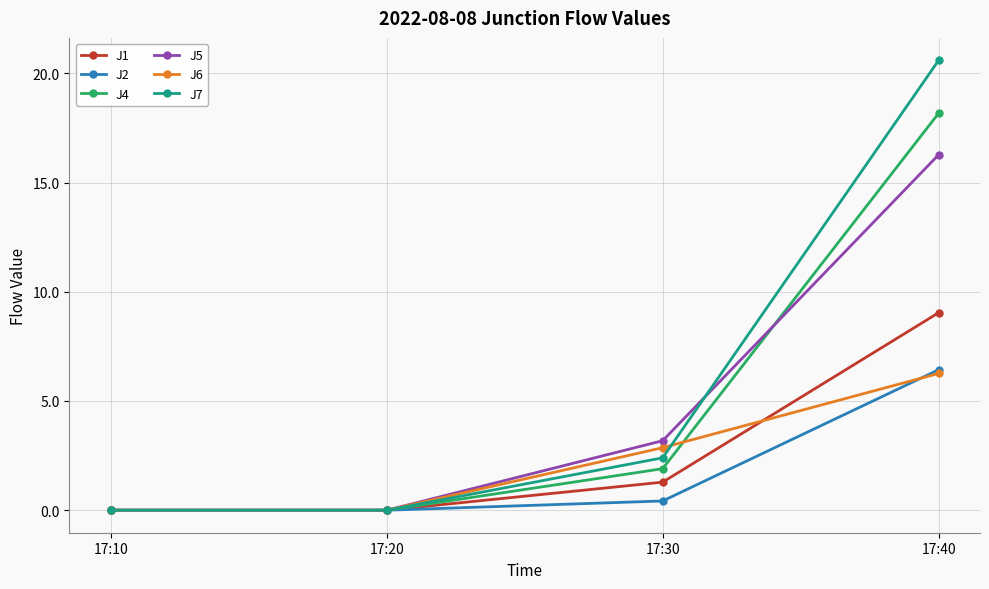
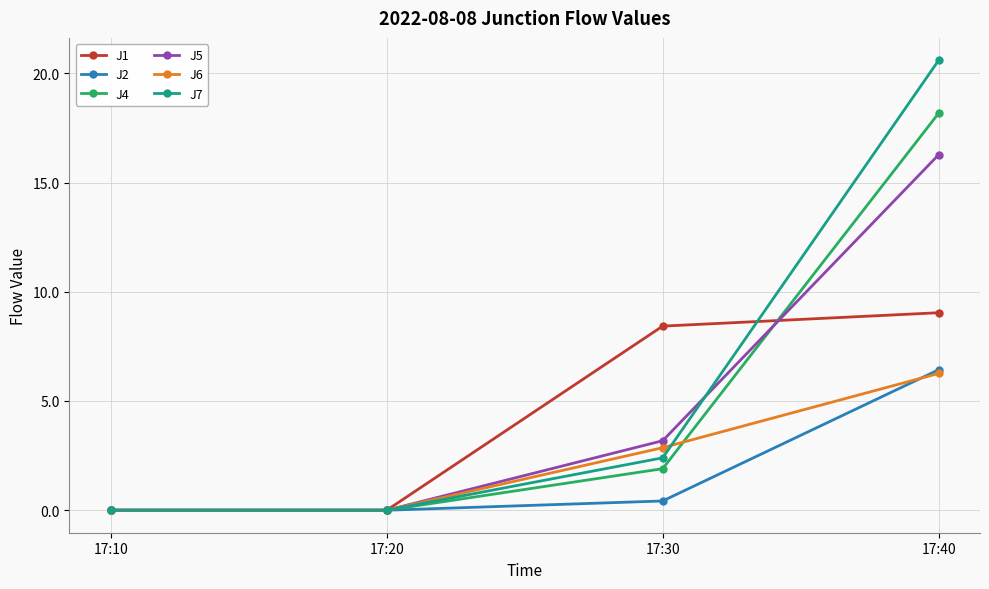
J1, 17:30: 1.3 -> 8.4
